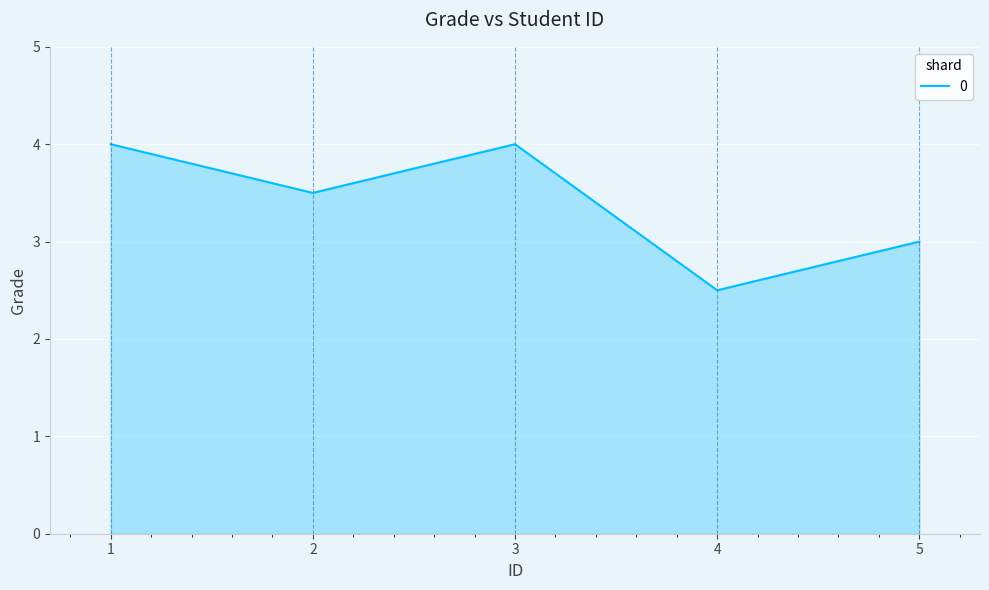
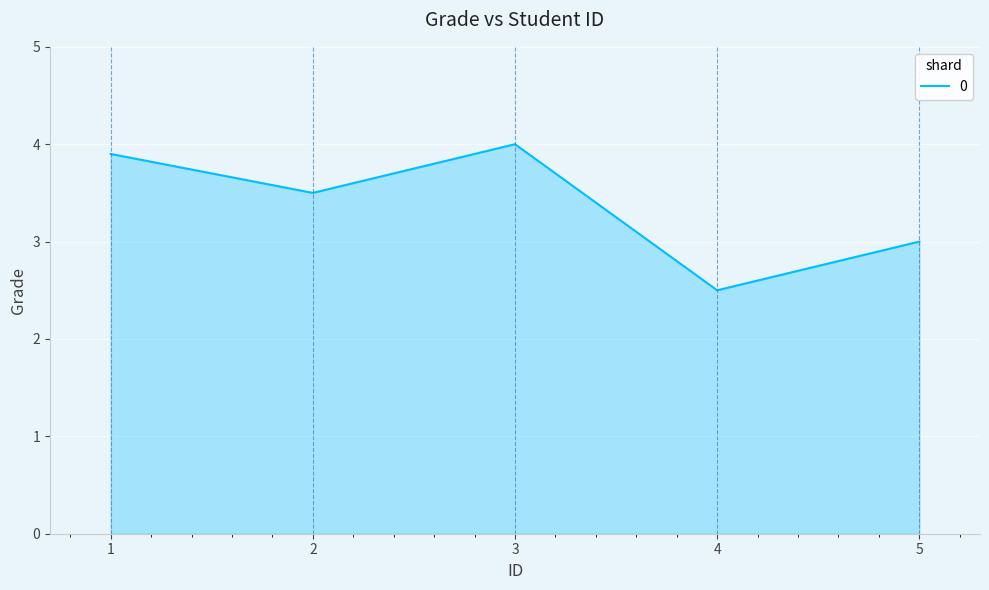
1: 4.0 -> 3.9
